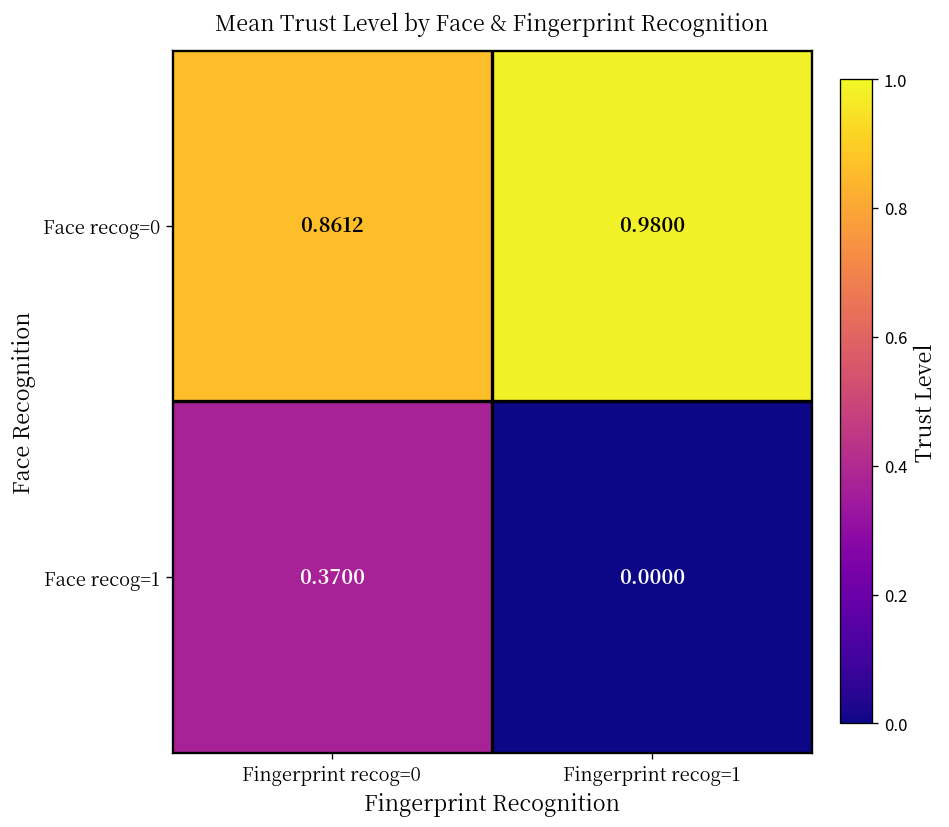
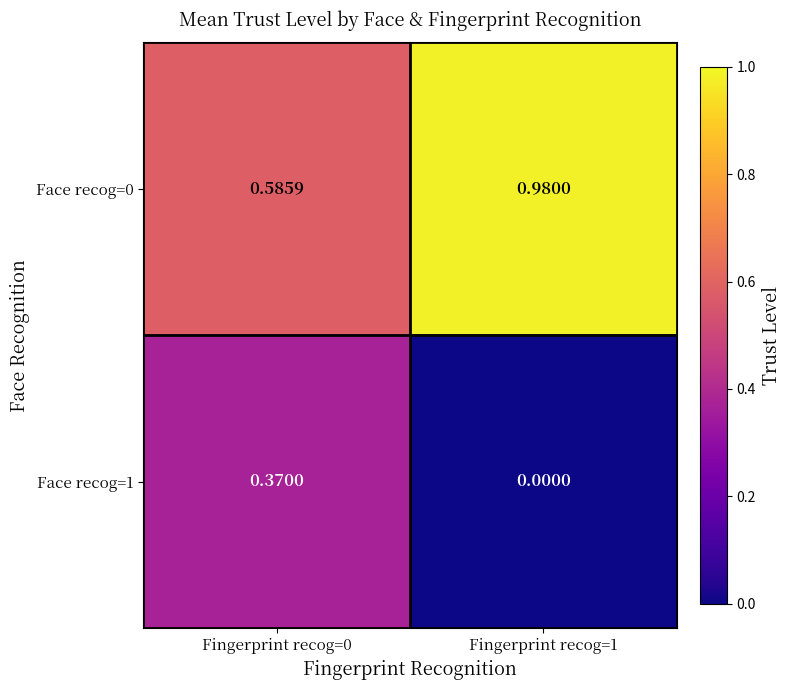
Face recog=0, Fingerprint recog=0: 0.8612 -> 0.5859
